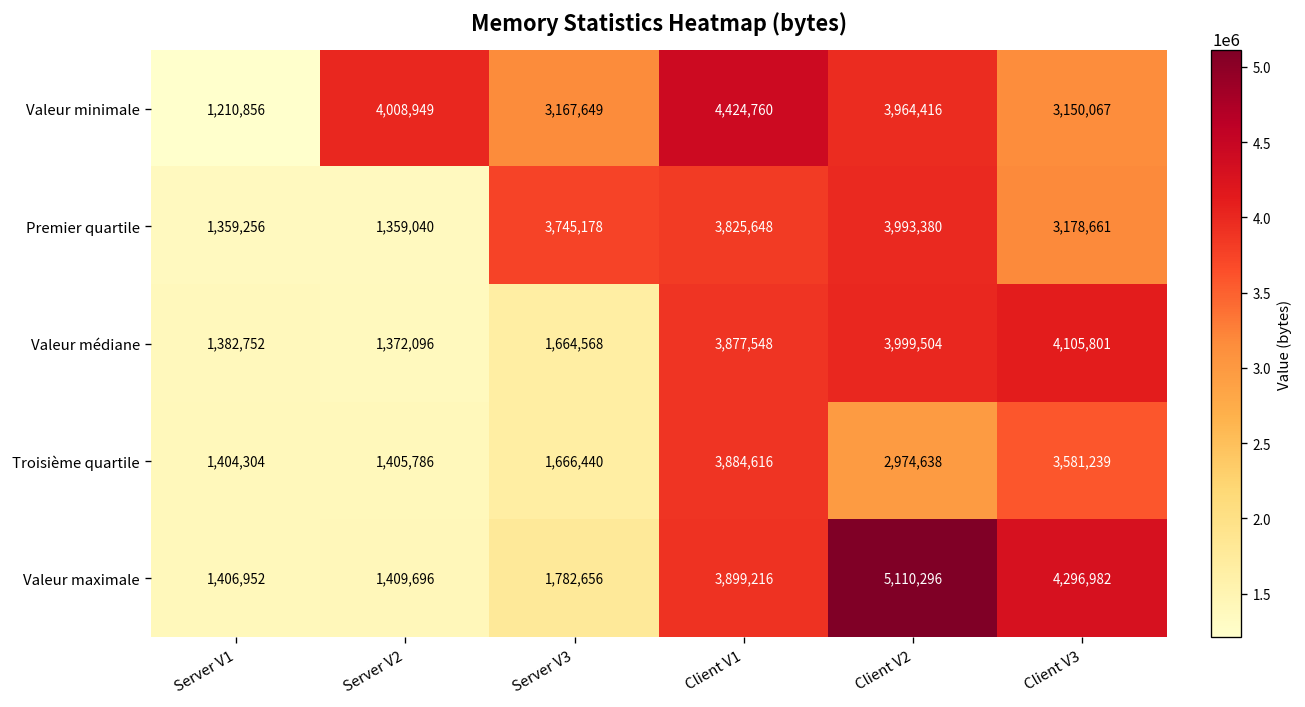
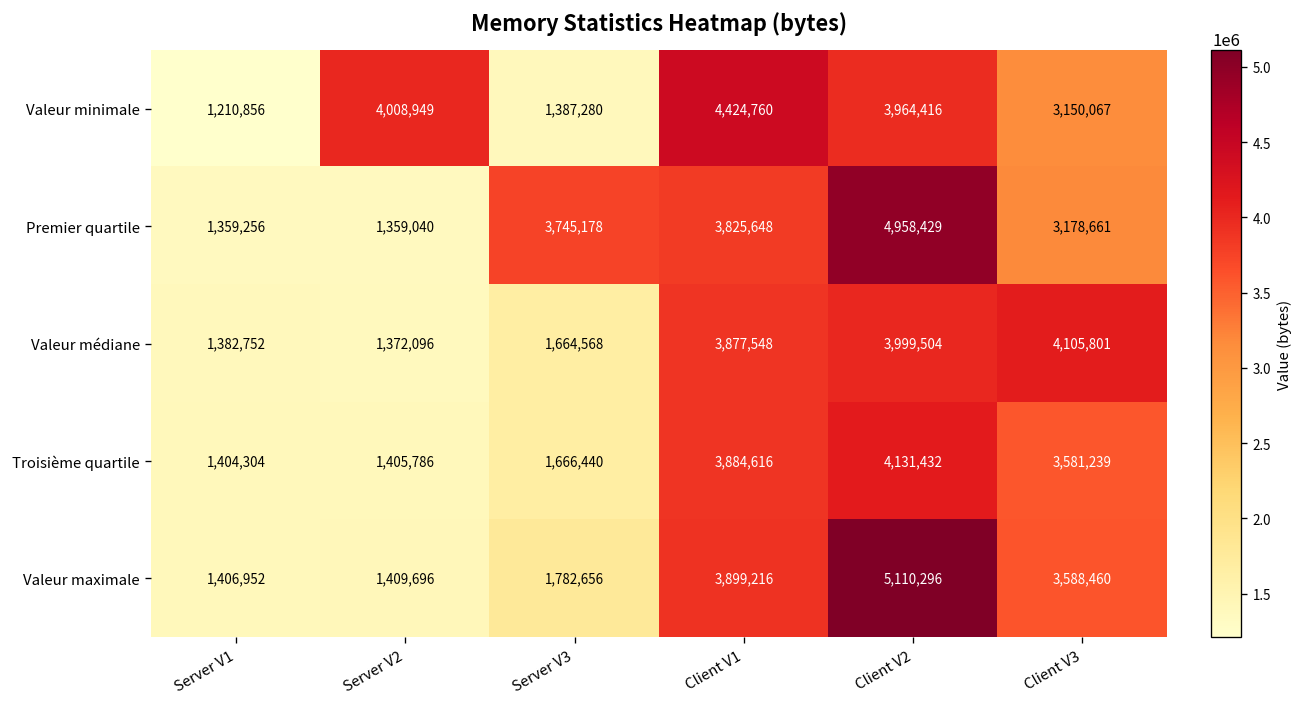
Valeur minimale, Server V3: 3,167,649 -> 1,387,280
Premier quartile, Client V2: 3,993,380 -> 4,958,429
Troisième quartile, Client V2: 2,974,638 -> 4,131,432
Valeur maximale, Client V3: 4,296,982 -> 3,588,460
